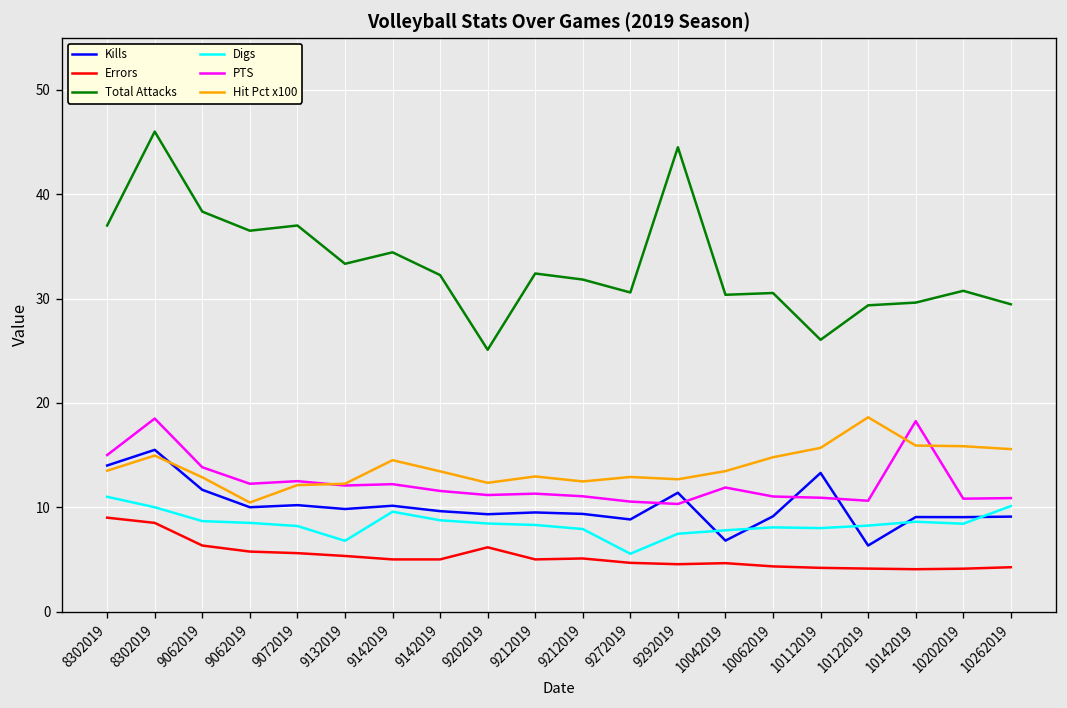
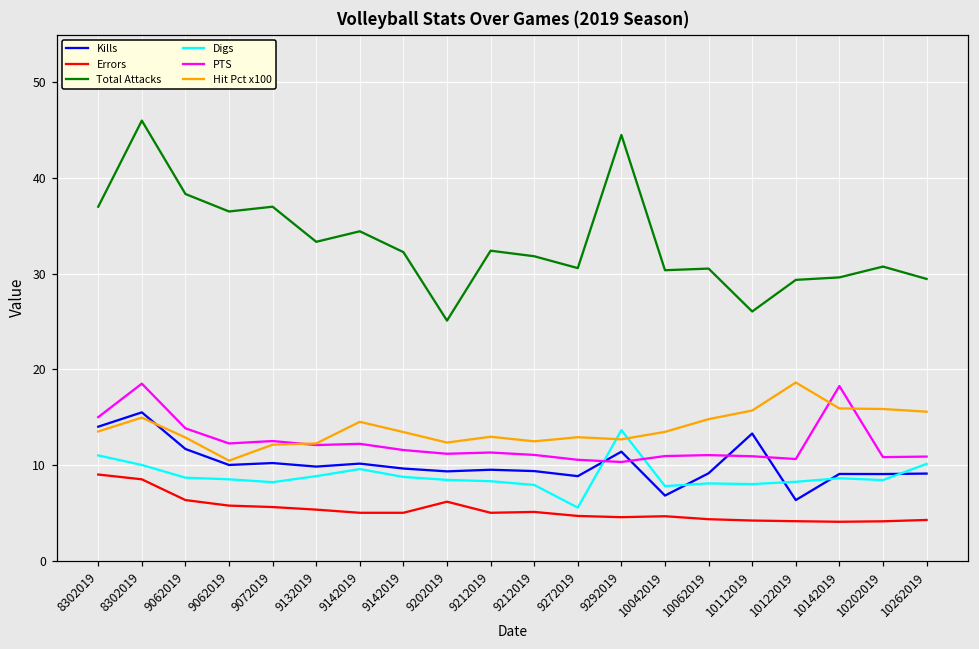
Digs, 9132019: 7 -> 9
Digs, 9292019: 7 -> 14
PTS, 10042019: 12 -> 11
